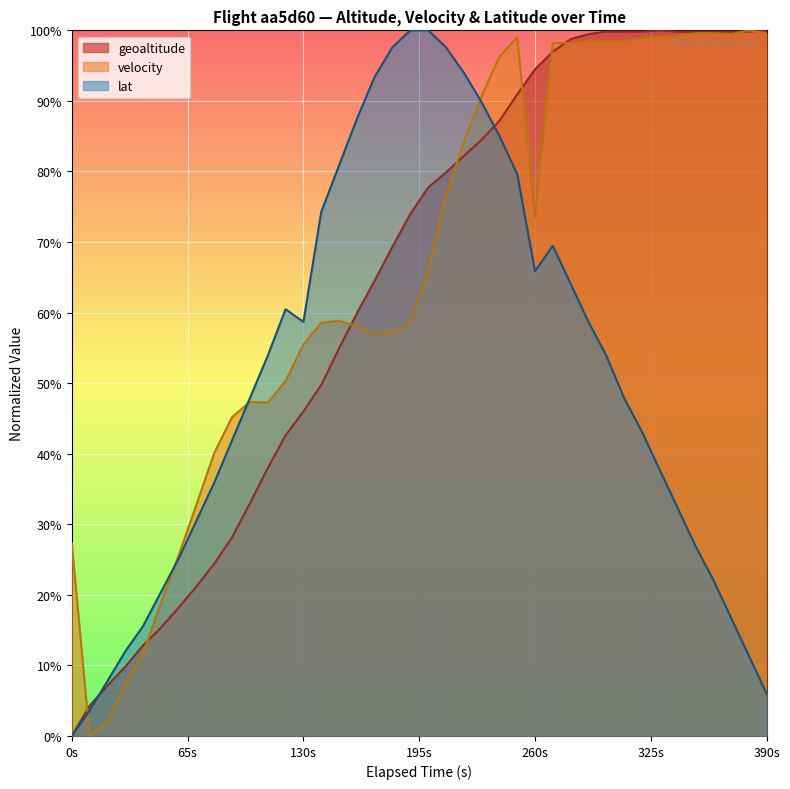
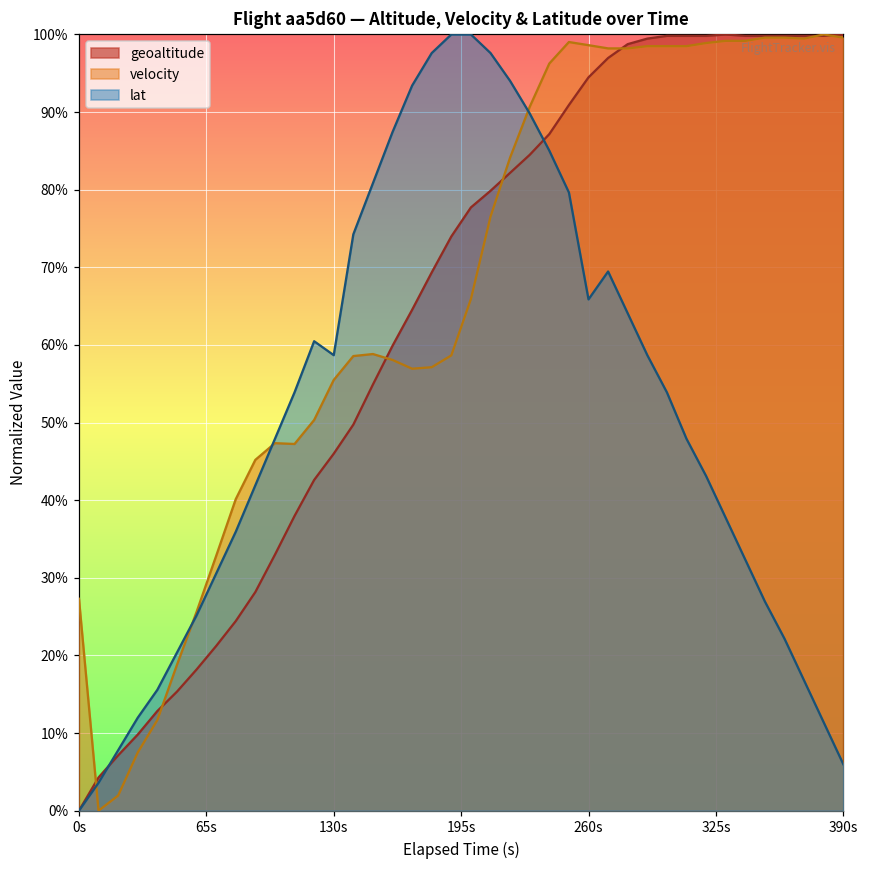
velocity, 260s: 74% -> 99%
